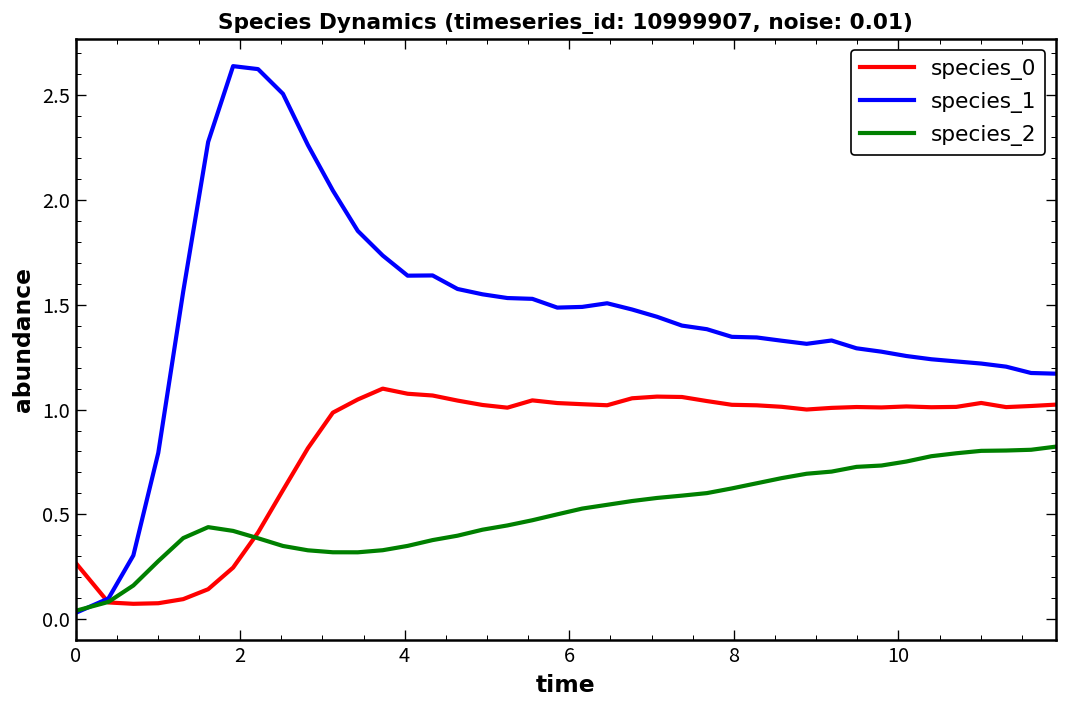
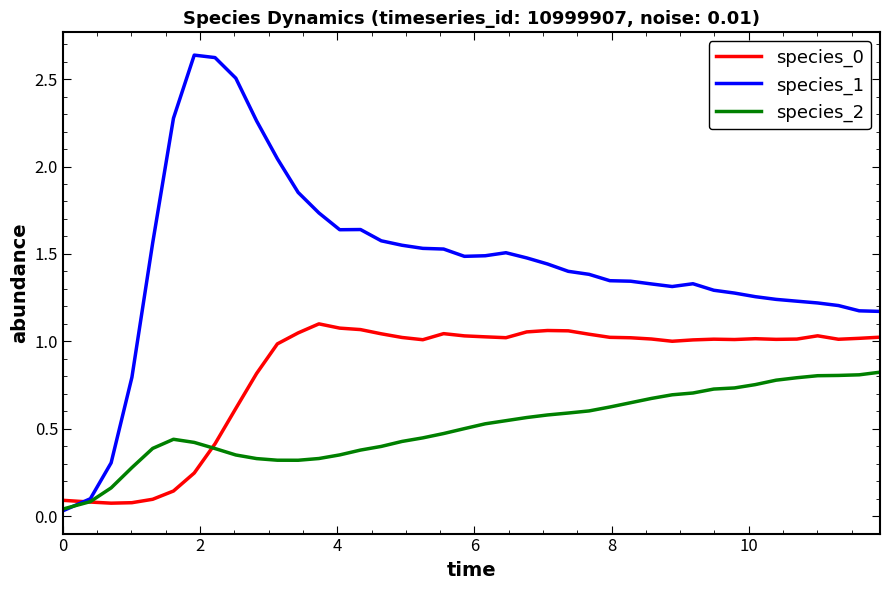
species_0, 0: 0.27 -> 0.09
